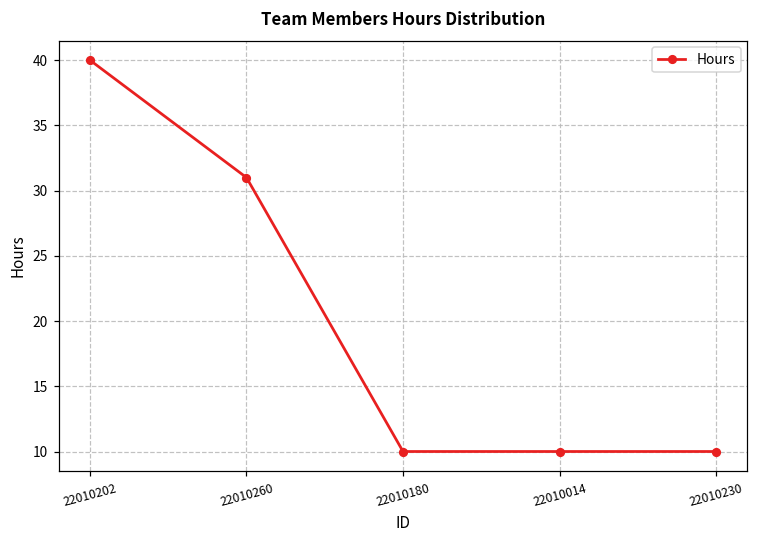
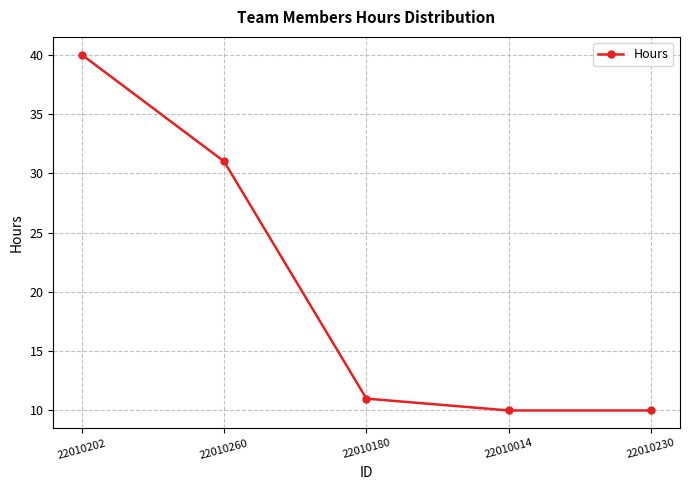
22010180: 10 -> 11
